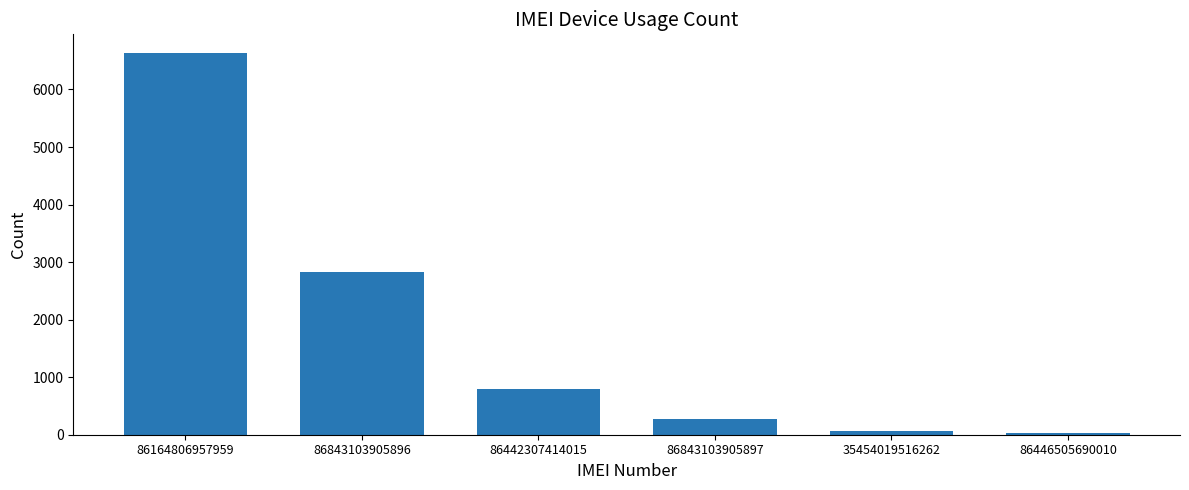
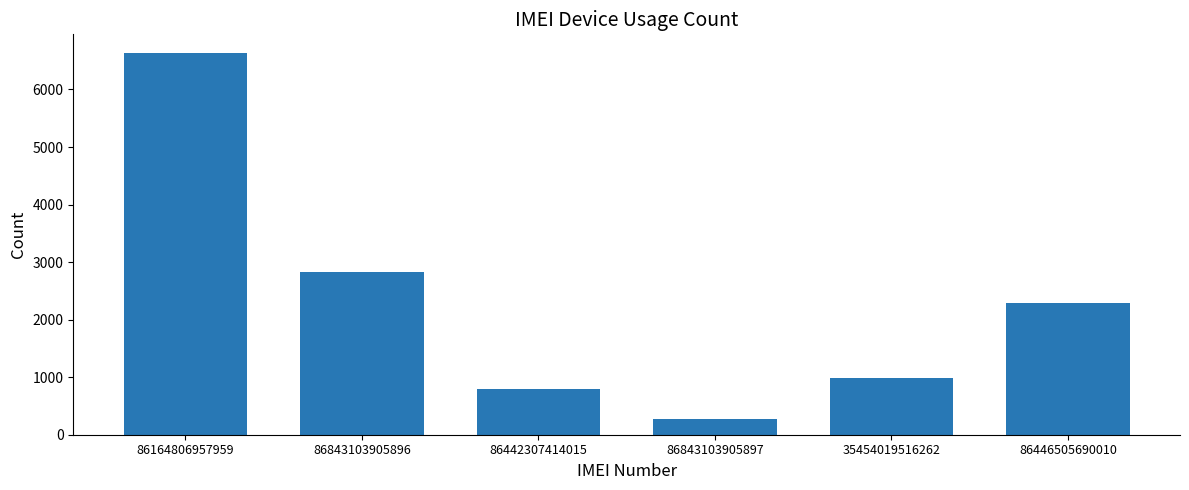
35454019516262: 100 -> 1000
86446505690010: 0 -> 2300
